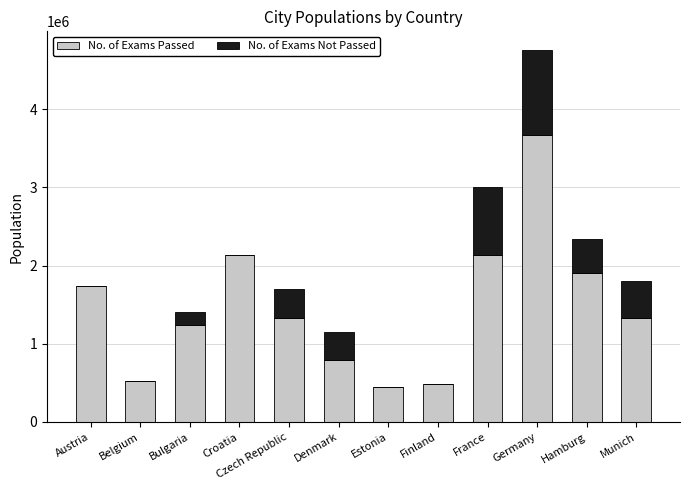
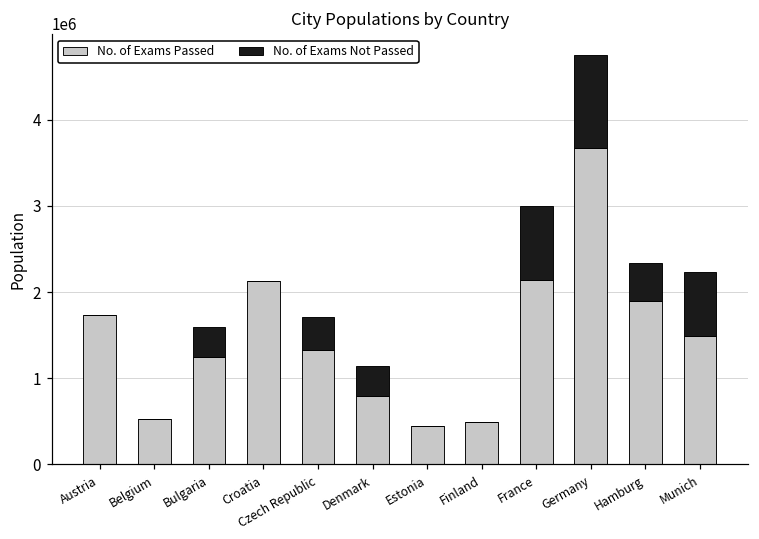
No. of Exams Not Passed, Bulgaria: 200000 -> 300000
No. of Exams Passed, Munich: 1300000 -> 1500000
No. of Exams Not Passed, Munich: 500000 -> 800000
